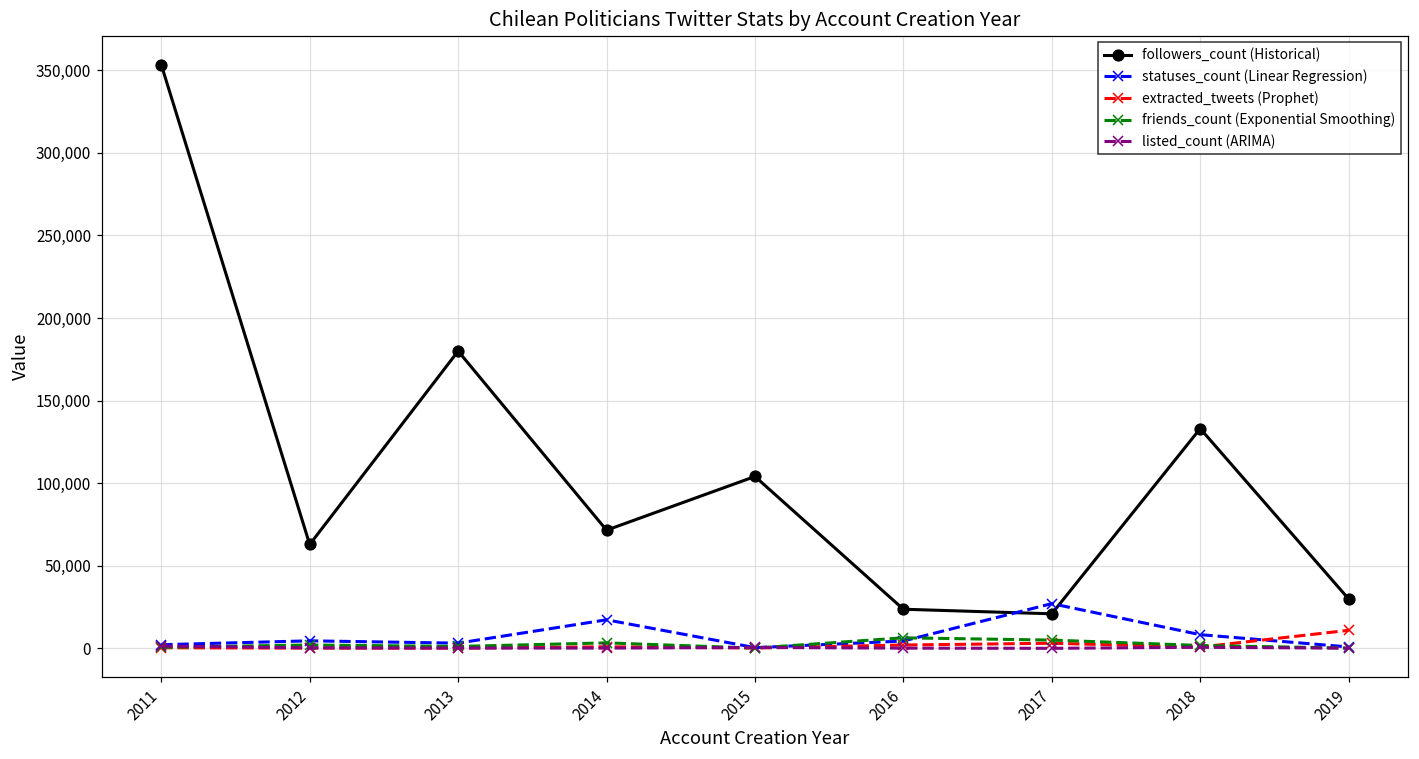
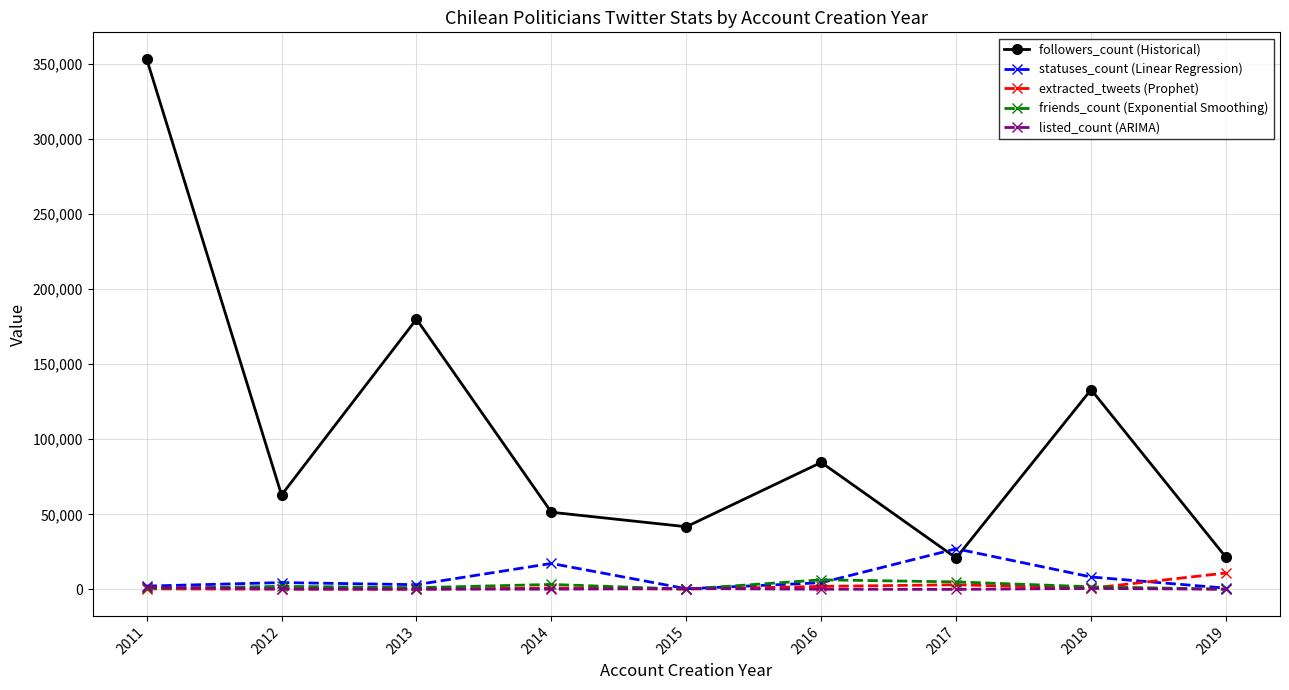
followers_count (Historical), 2014: 72,000 -> 51,000
followers_count (Historical), 2015: 104,000 -> 42,000
followers_count (Historical), 2016: 24,000 -> 85,000
followers_count (Historical), 2019: 30,000 -> 21,000
